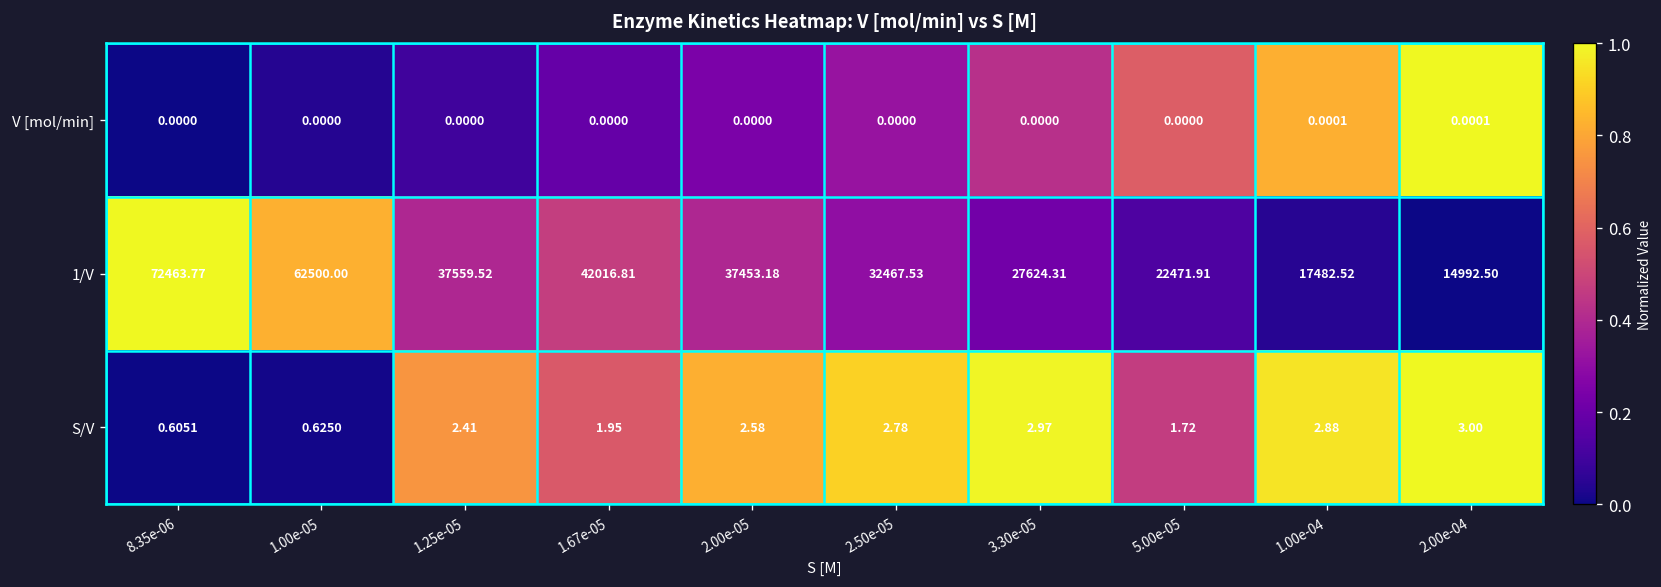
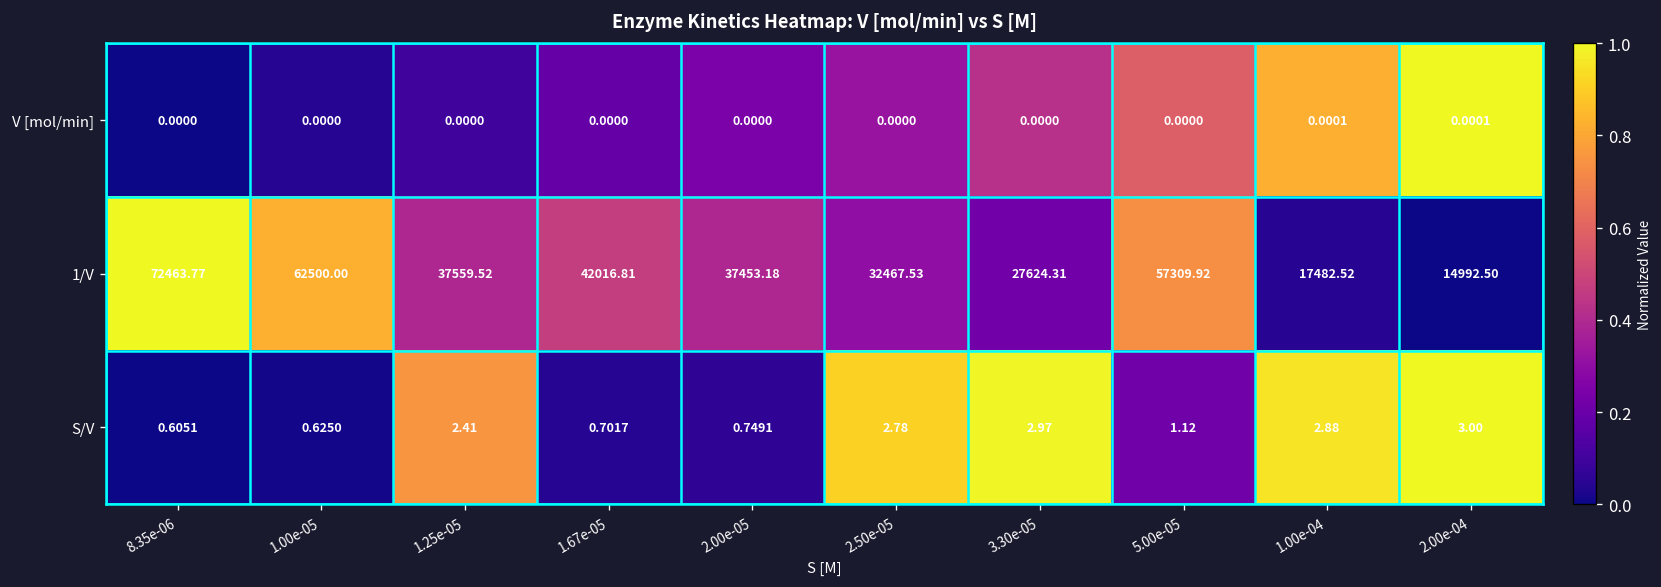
1/V, 5.00e-05: 22471.91 -> 57309.92
S/V, 1.67e-05: 1.95 -> 0.7017
S/V, 2.00e-05: 2.58 -> 0.7491
S/V, 5.00e-05: 1.72 -> 1.12
